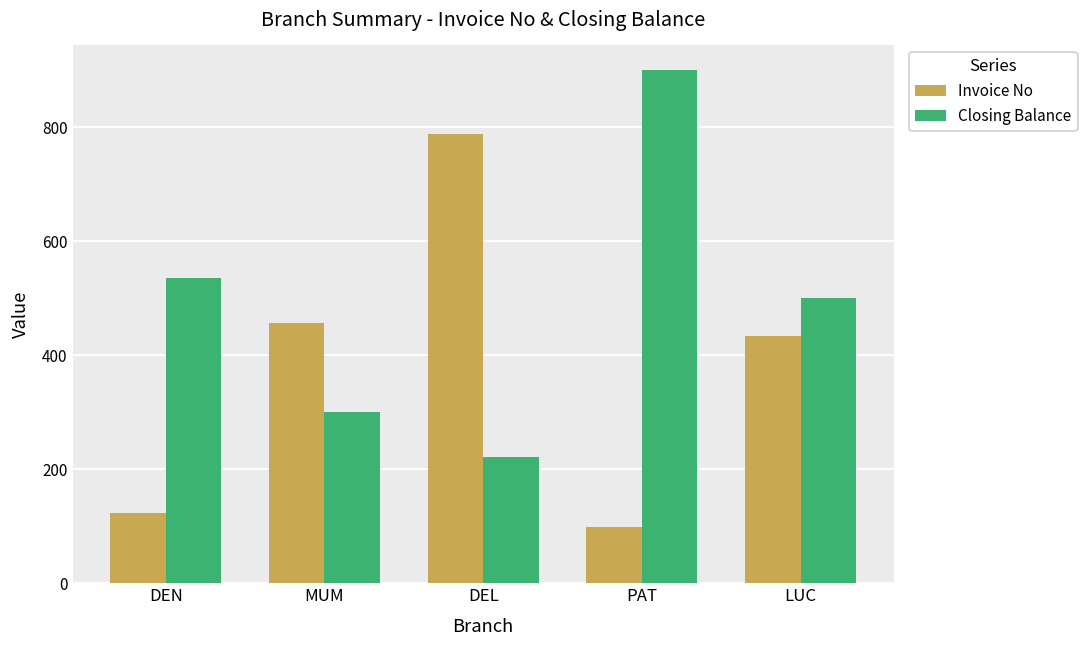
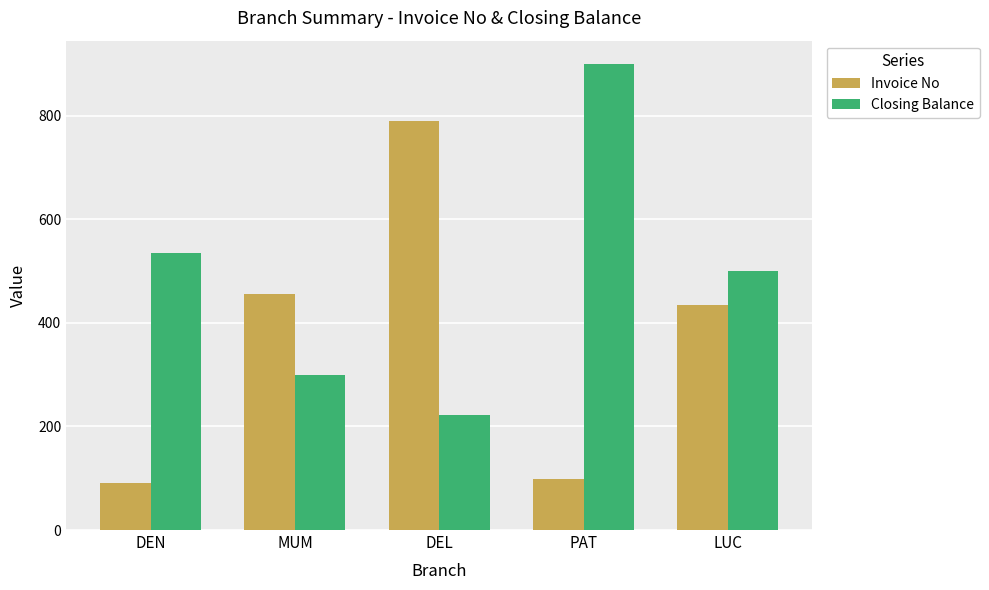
Invoice No, DEN: 120 -> 90
